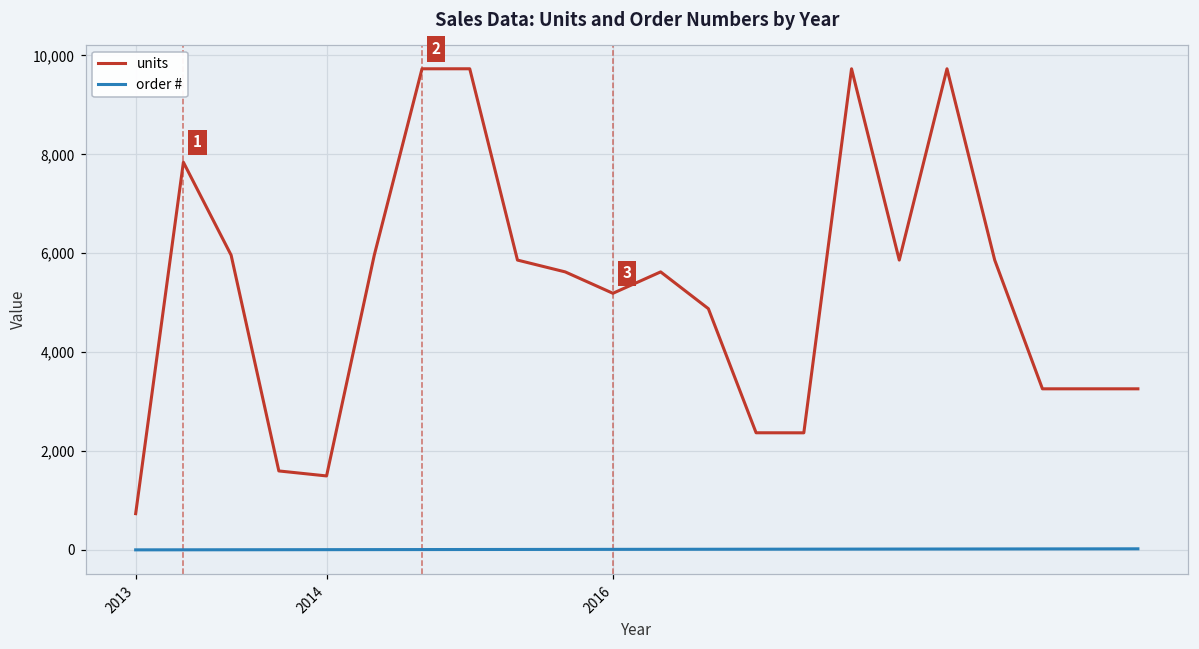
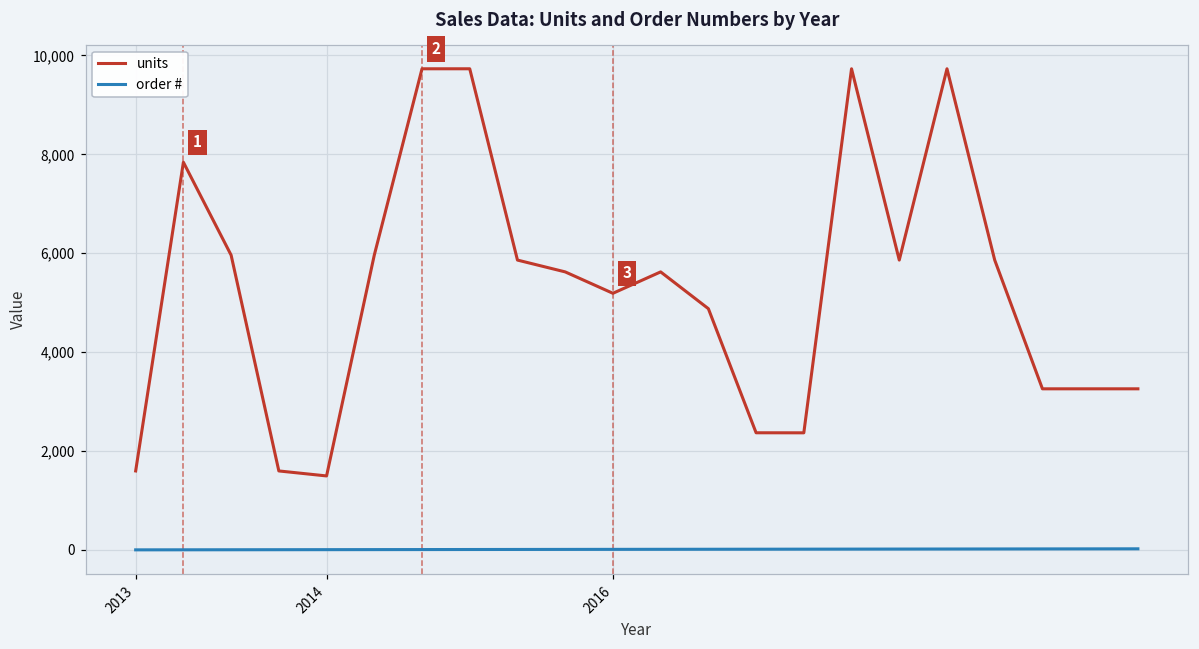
units, 2013: 700 -> 1,600
